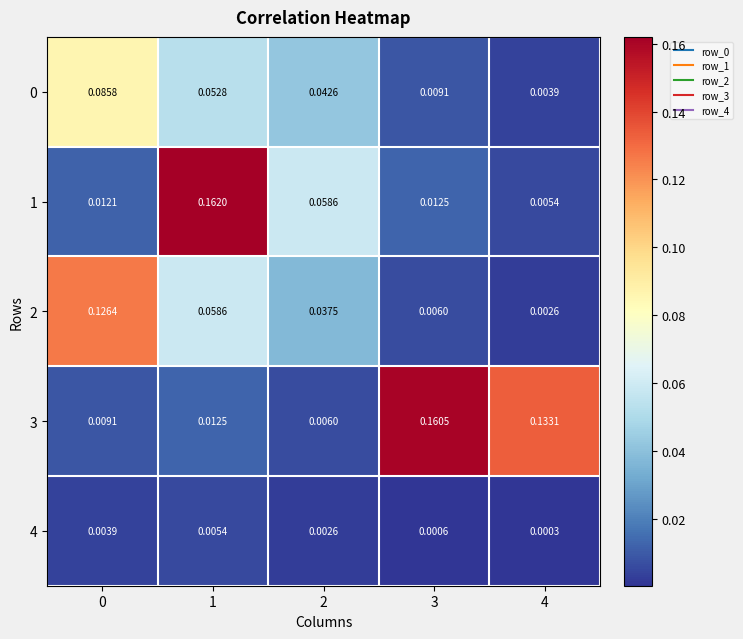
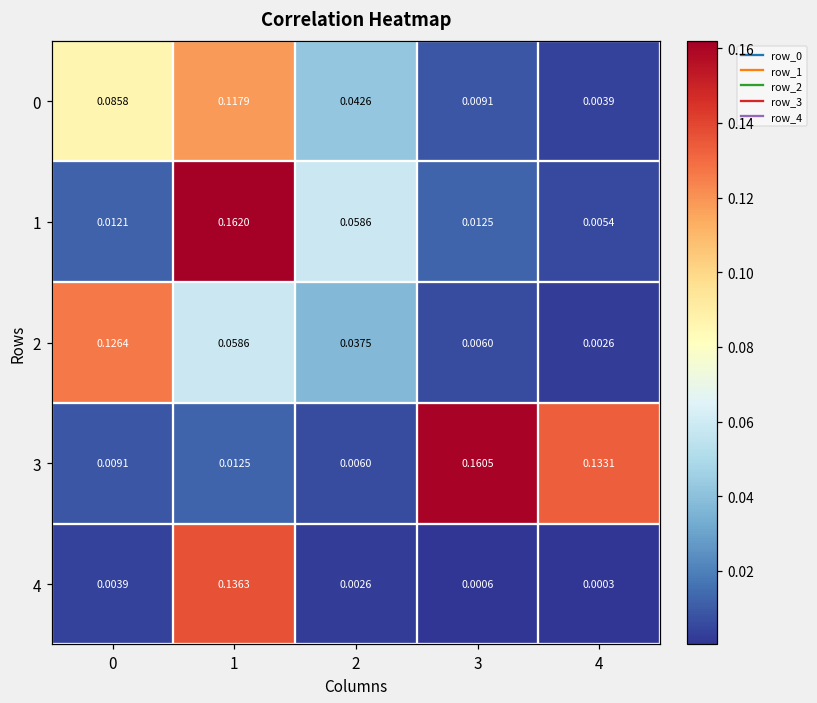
0, 1: 0.0528 -> 0.1179
4, 1: 0.0054 -> 0.1363
